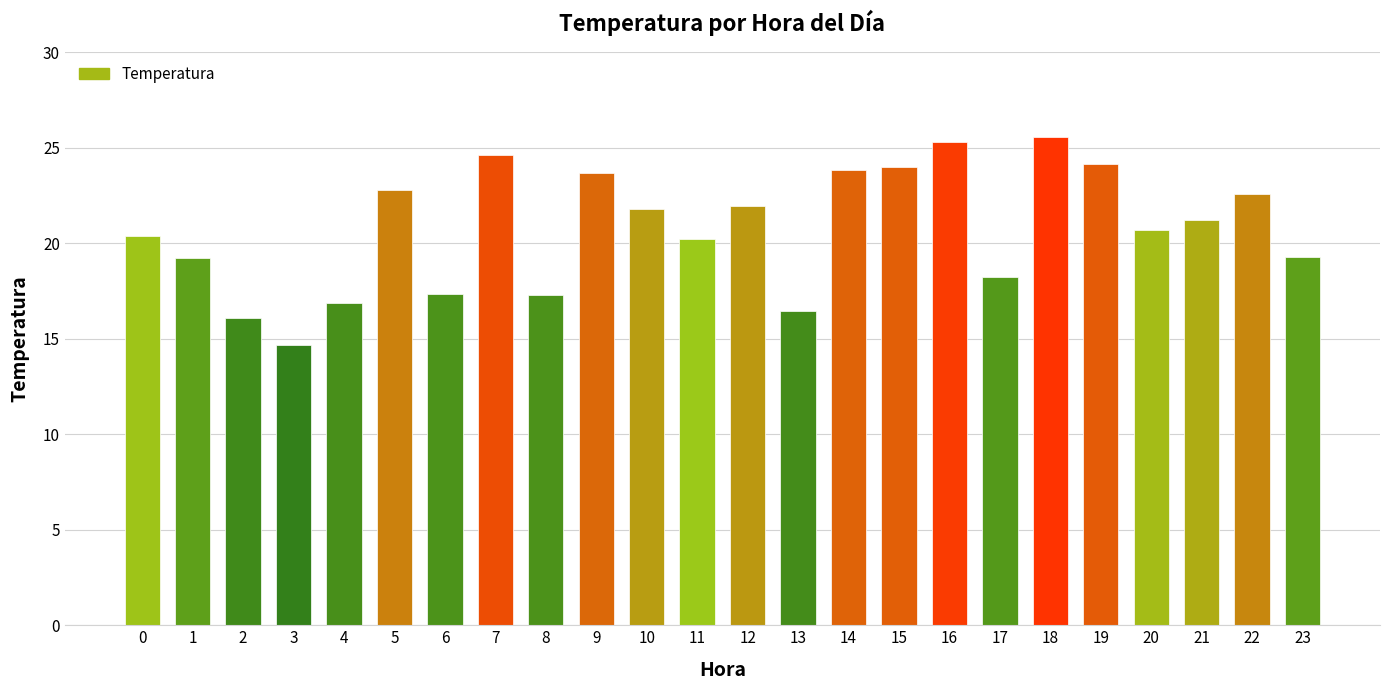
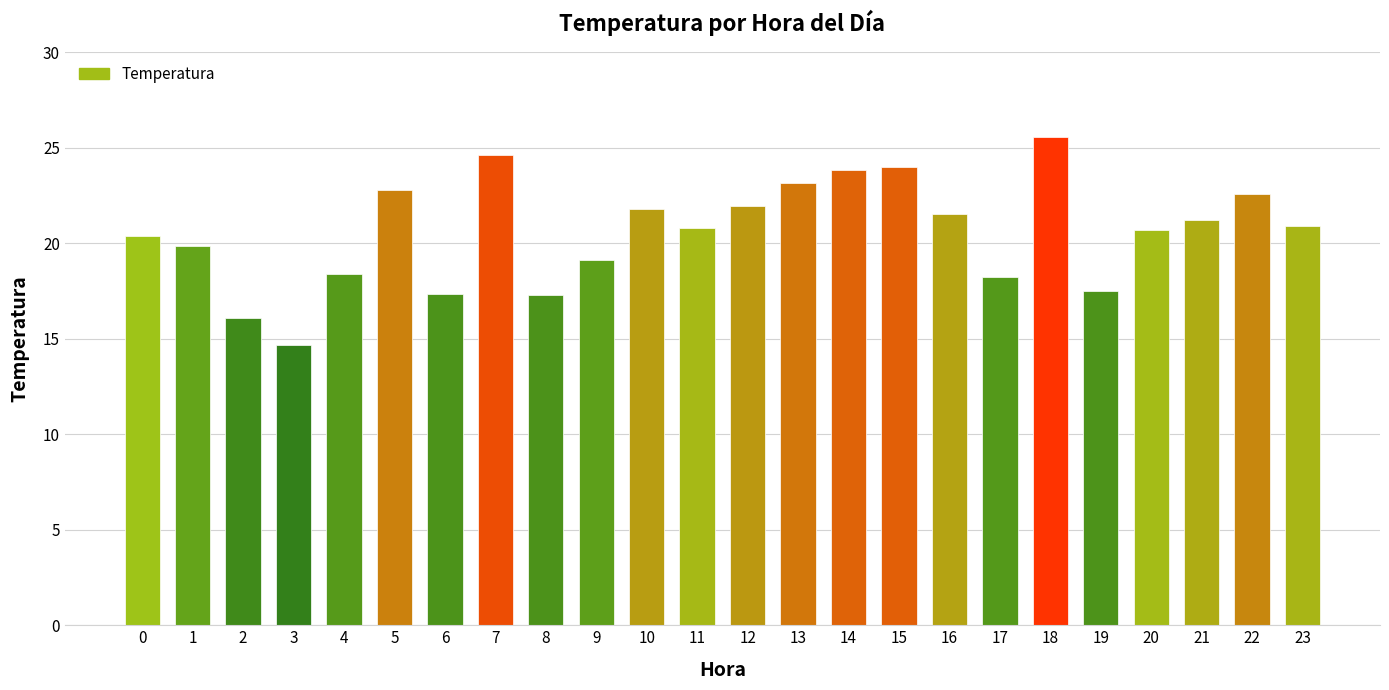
1: 19.2 -> 19.9
4: 16.9 -> 18.4
9: 23.7 -> 19.1
11: 20.2 -> 20.8
13: 16.4 -> 23.1
16: 25.3 -> 21.6
19: 24.1 -> 17.5
23: 19.3 -> 20.9
